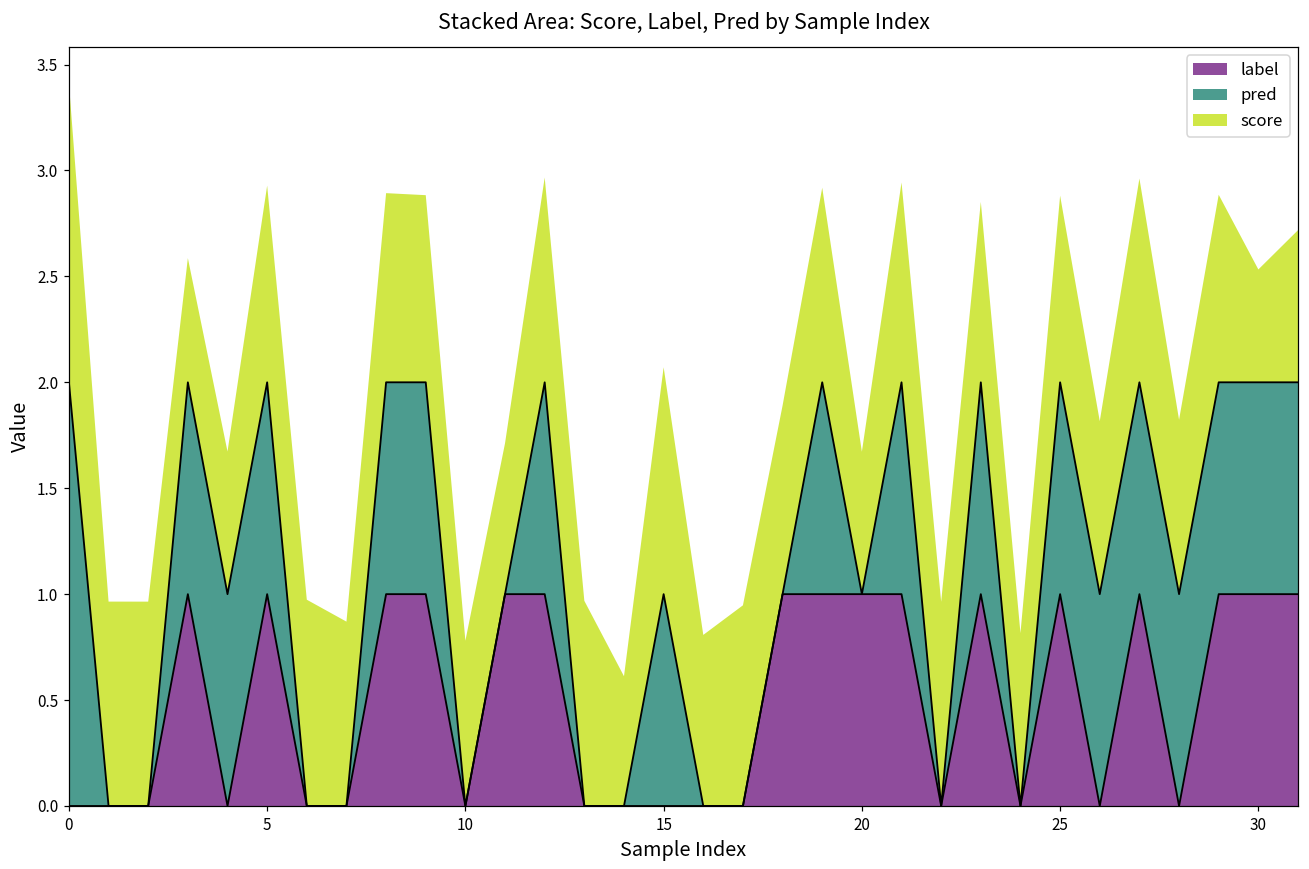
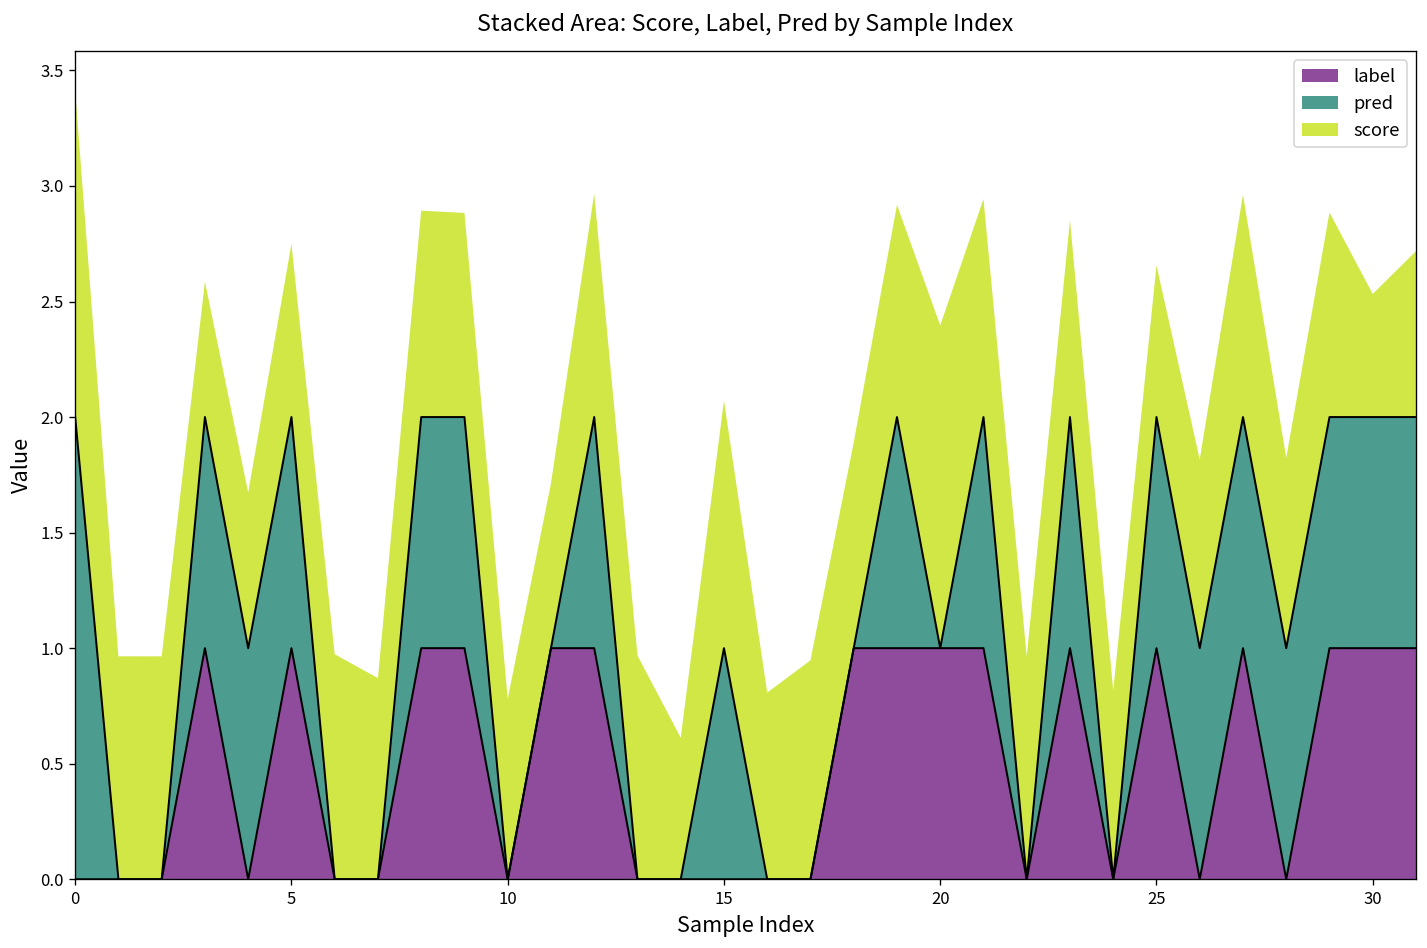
score, 5: 0.93 -> 0.75
score, 20: 0.67 -> 1.40
score, 25: 0.88 -> 0.66
